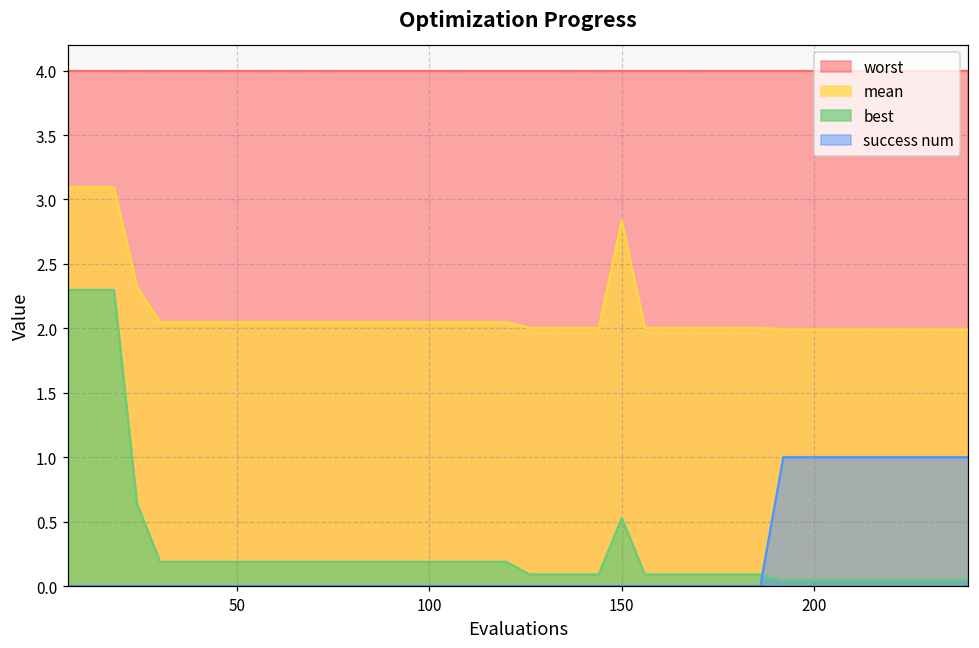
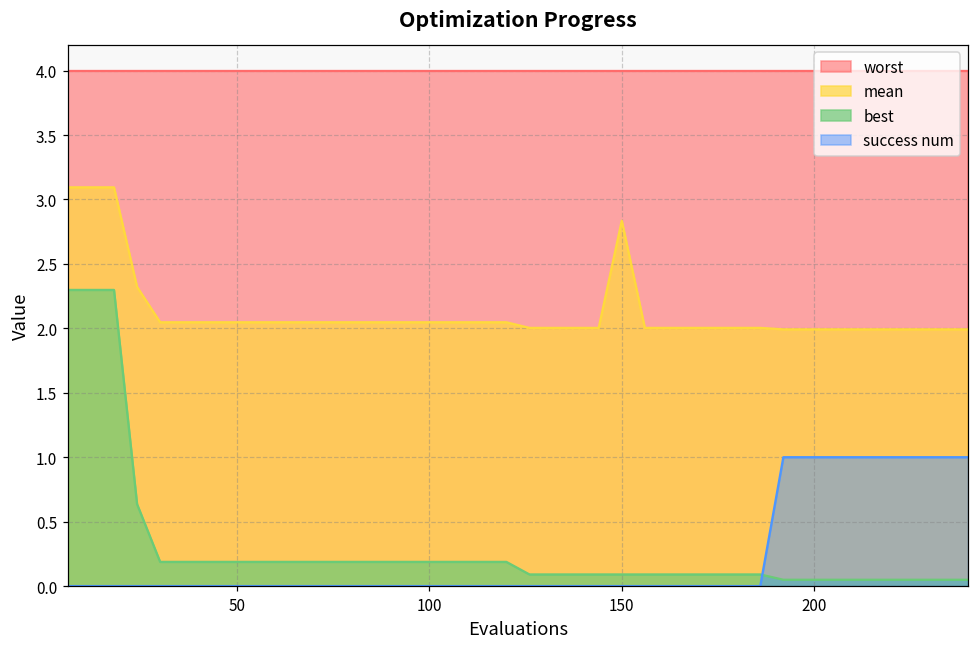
best, 150: 0.53 -> 0.09
